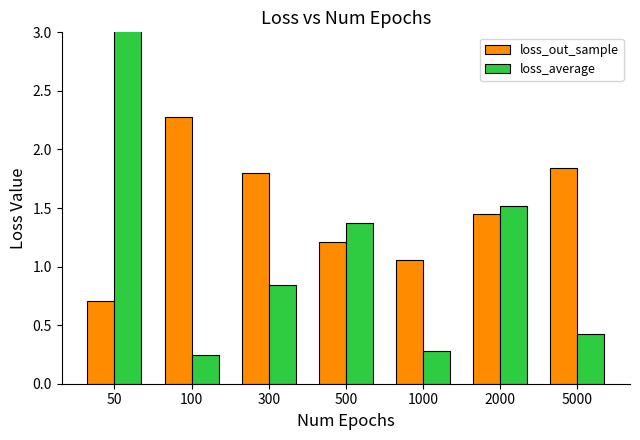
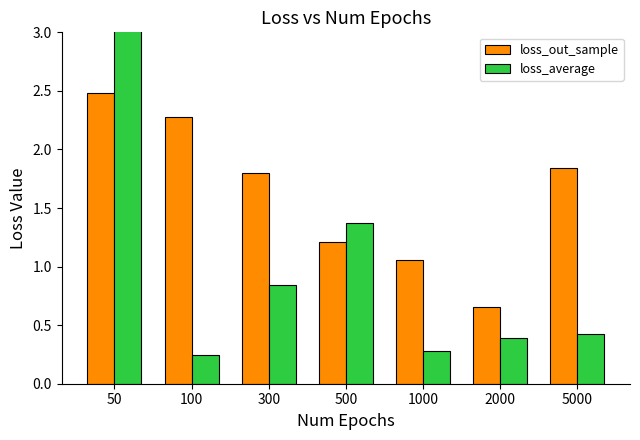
loss_out_sample, 50: 0.71 -> 2.48
loss_out_sample, 2000: 1.45 -> 0.66
loss_average, 2000: 1.52 -> 0.39
